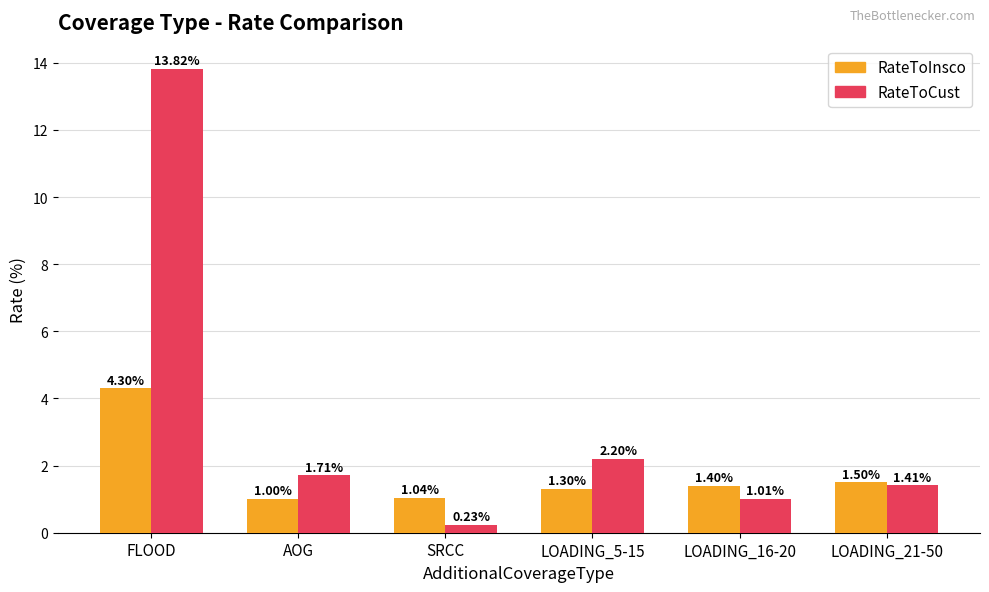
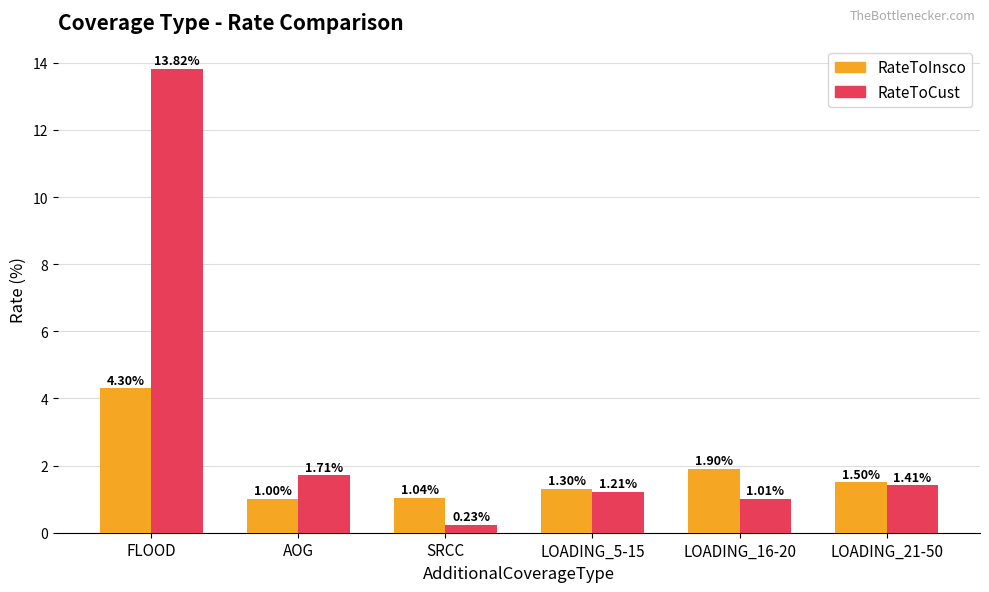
RateToCust, LOADING_5-15: 2.20% -> 1.21%
RateToInsco, LOADING_16-20: 1.40% -> 1.90%
